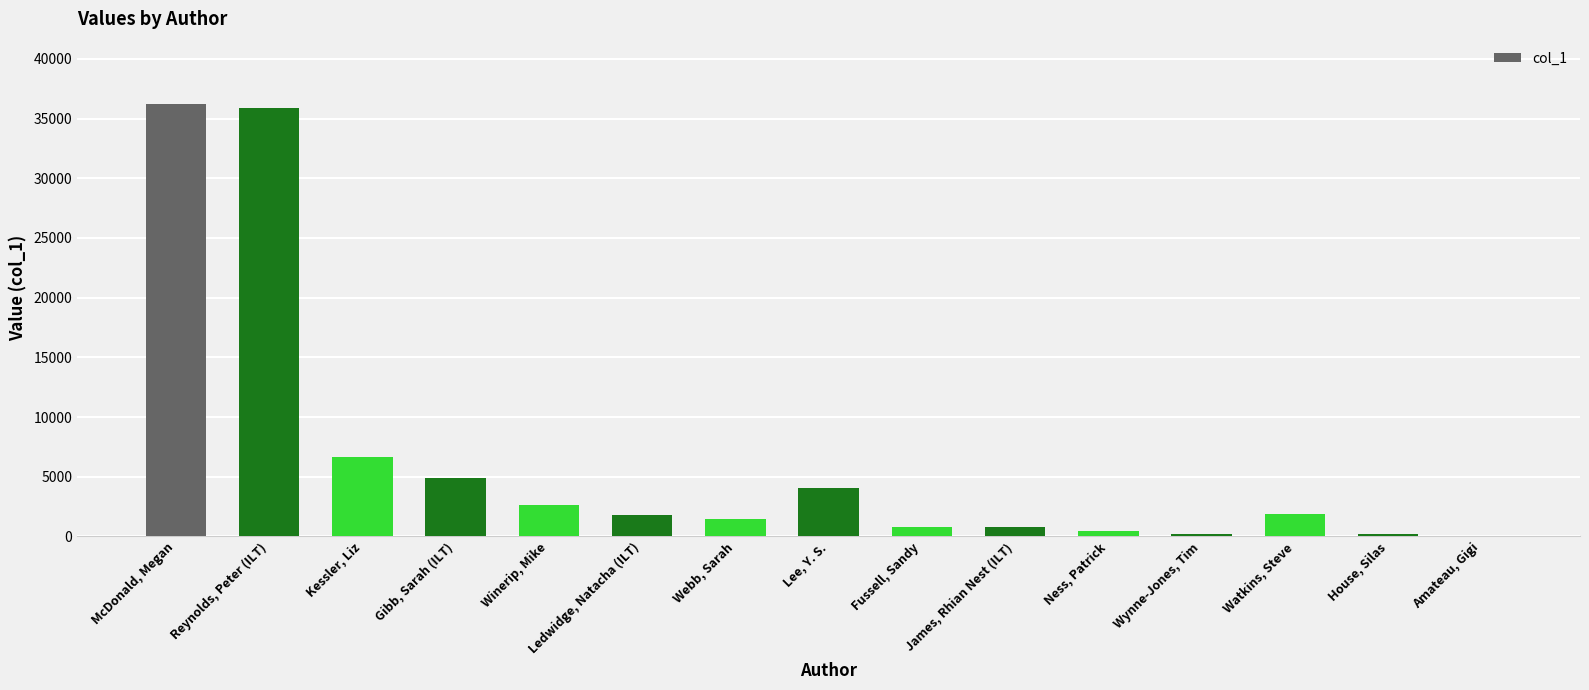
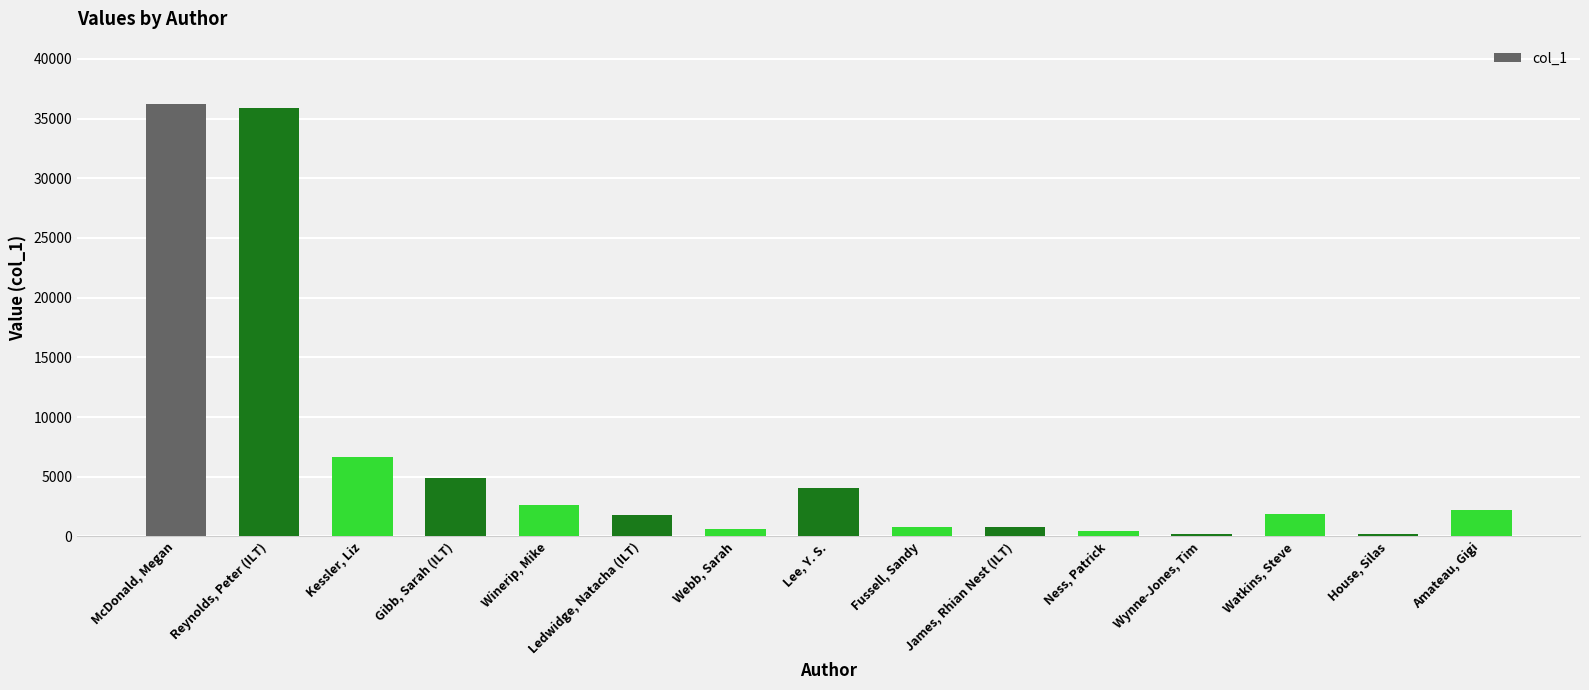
Webb, Sarah: 1400 -> 600
Amateau, Gigi: 0 -> 2200
